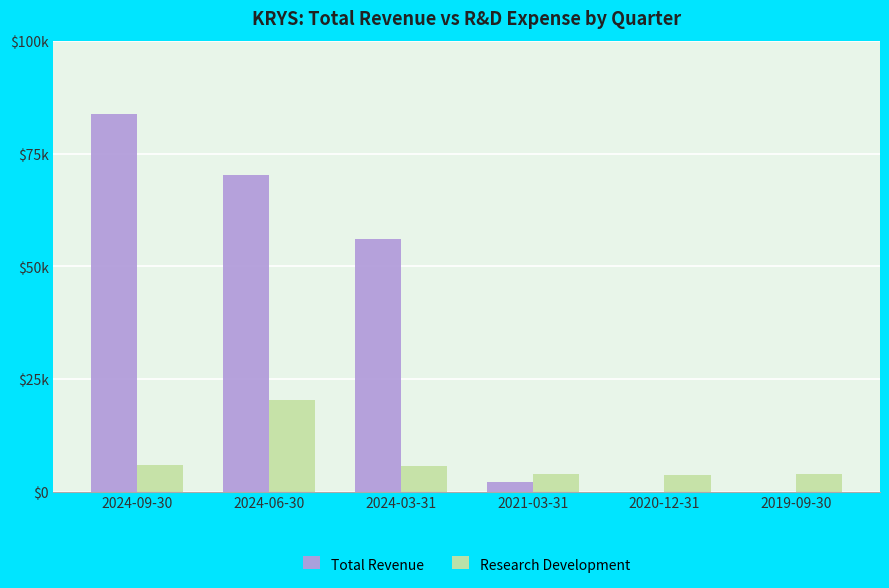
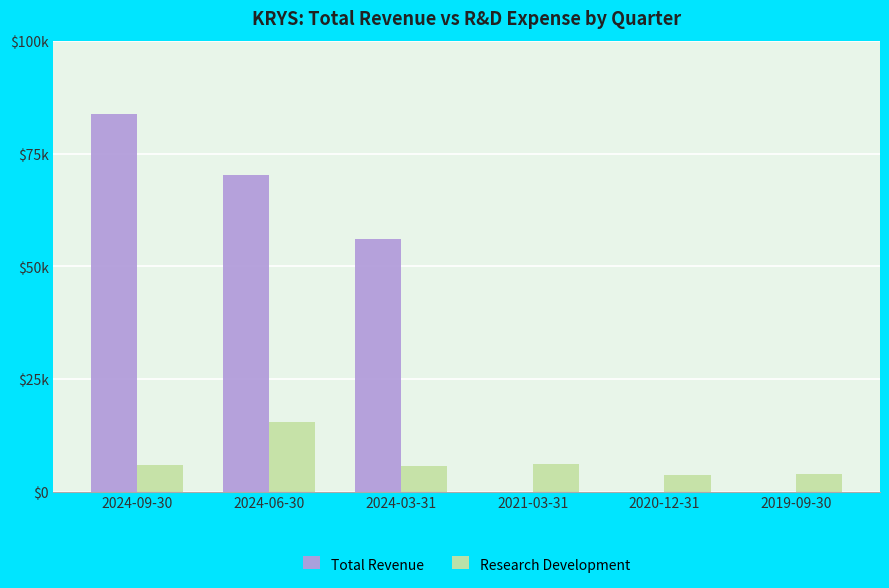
Research Development, 2024-06-30: $20000 -> $16000
Total Revenue, 2021-03-31: $2000 -> $0
Research Development, 2021-03-31: $4000 -> $6000
